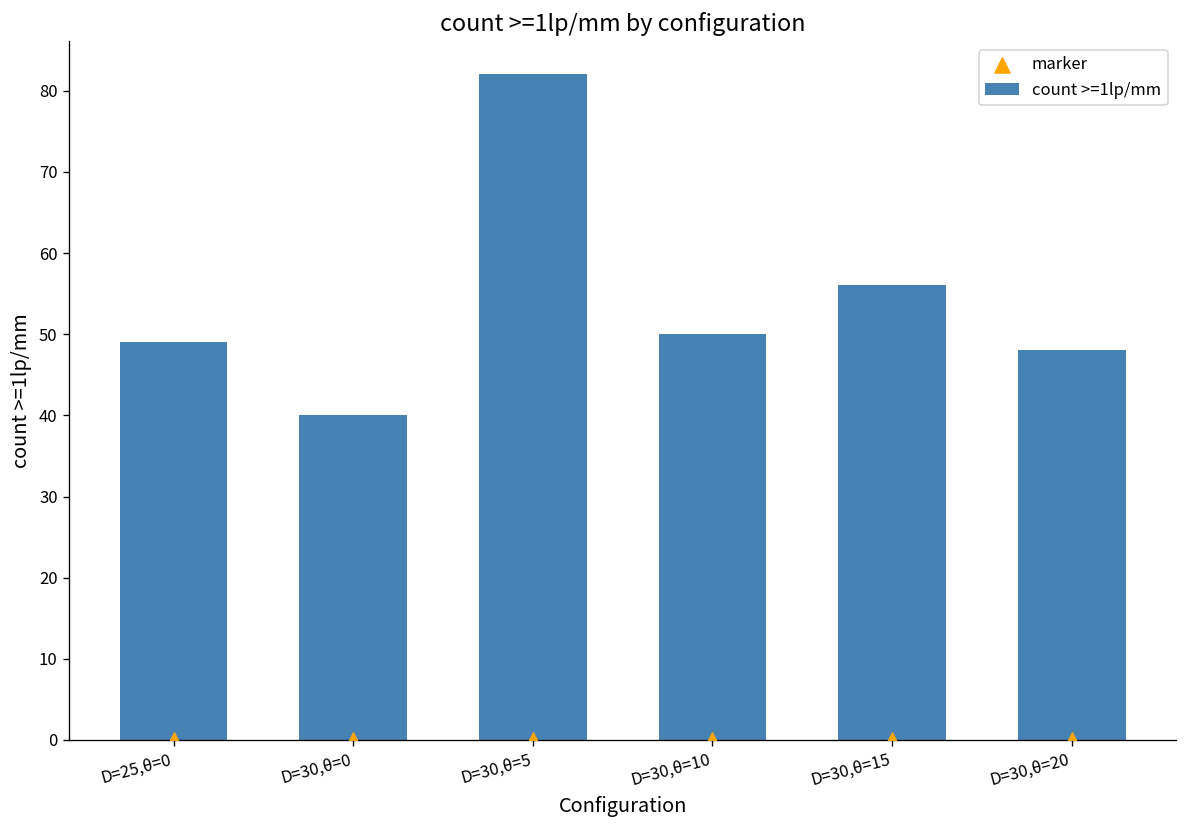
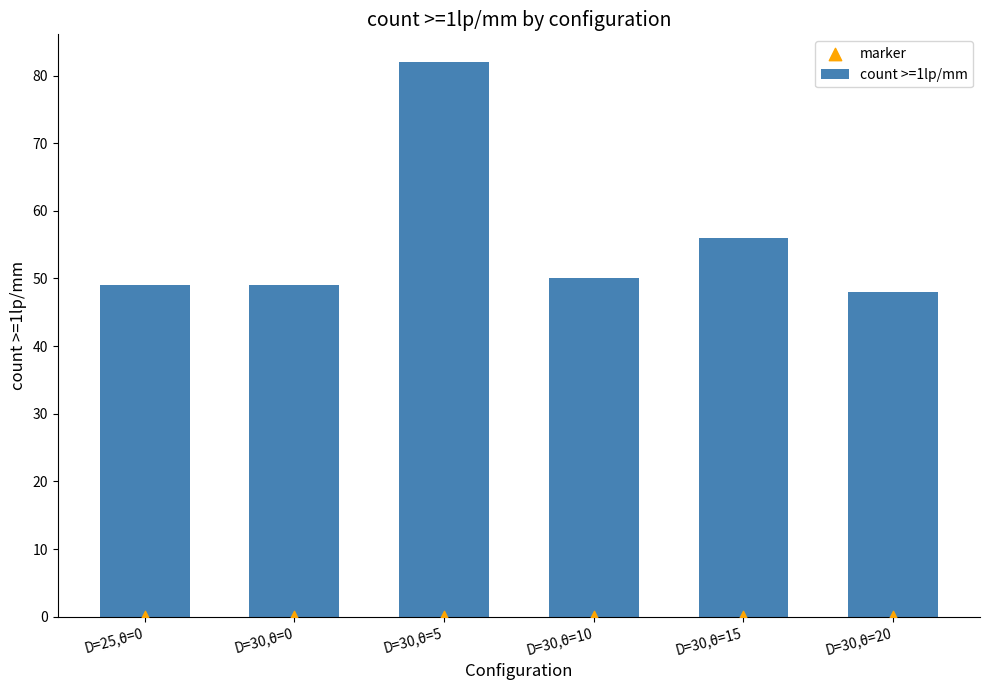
count >=1lp/mm, D=30,θ=0: 40 -> 49
